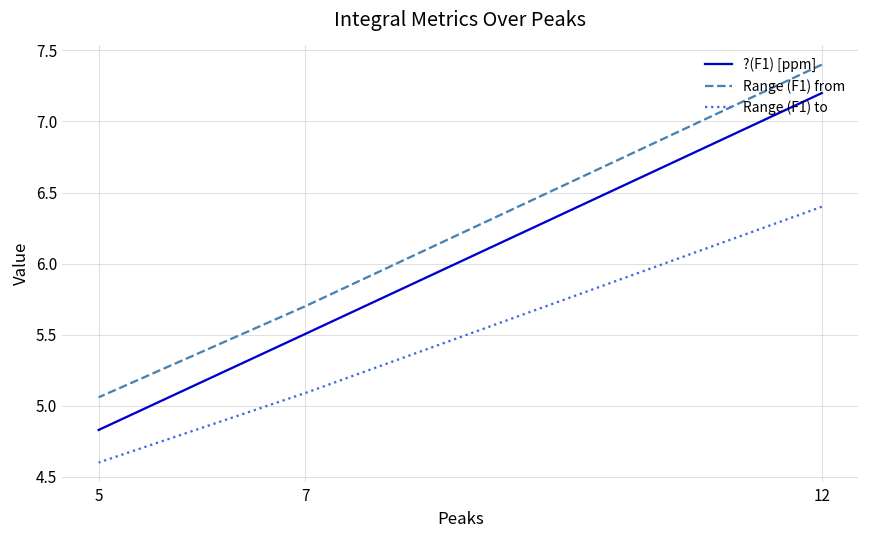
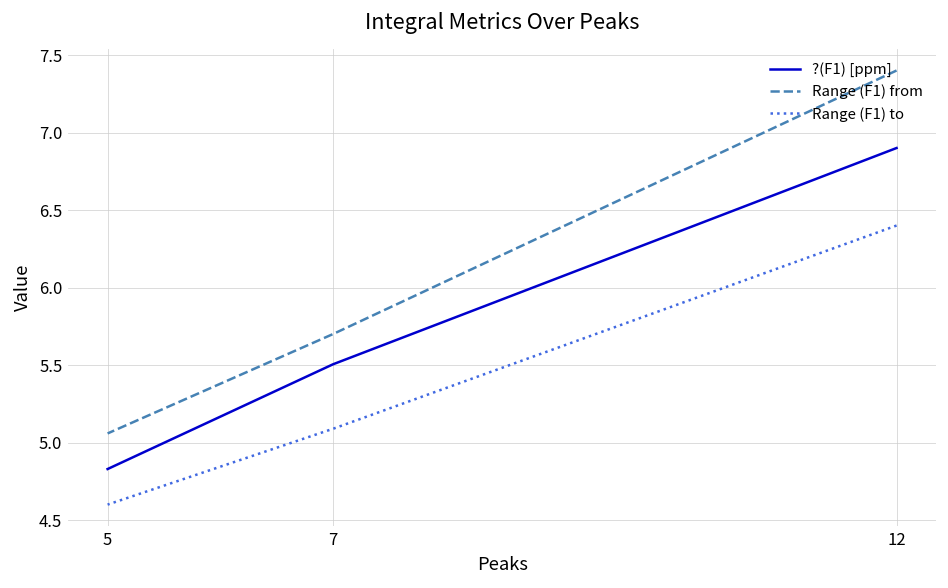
?(F1) [ppm], 12: 7.2 -> 6.9
